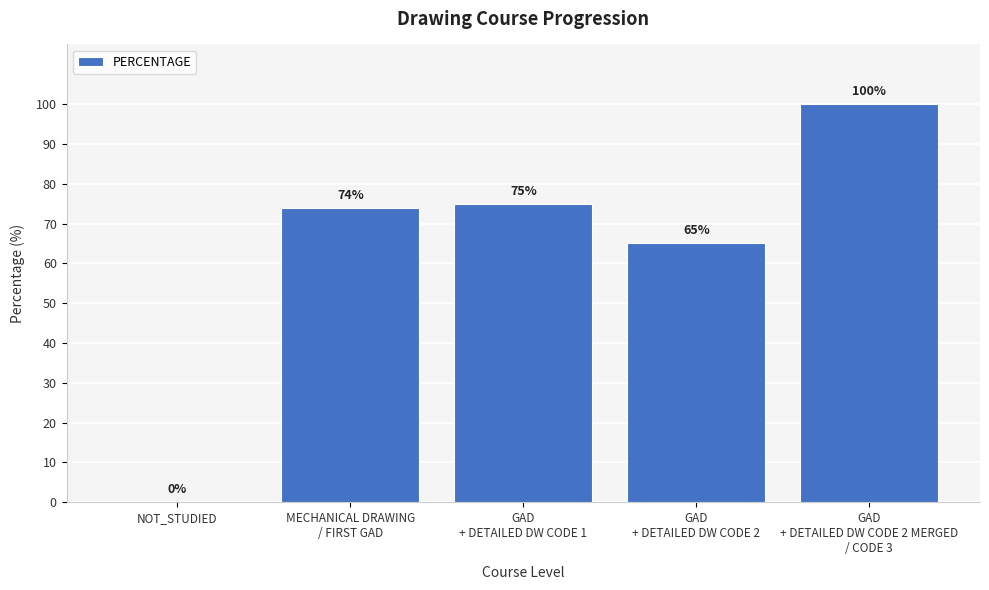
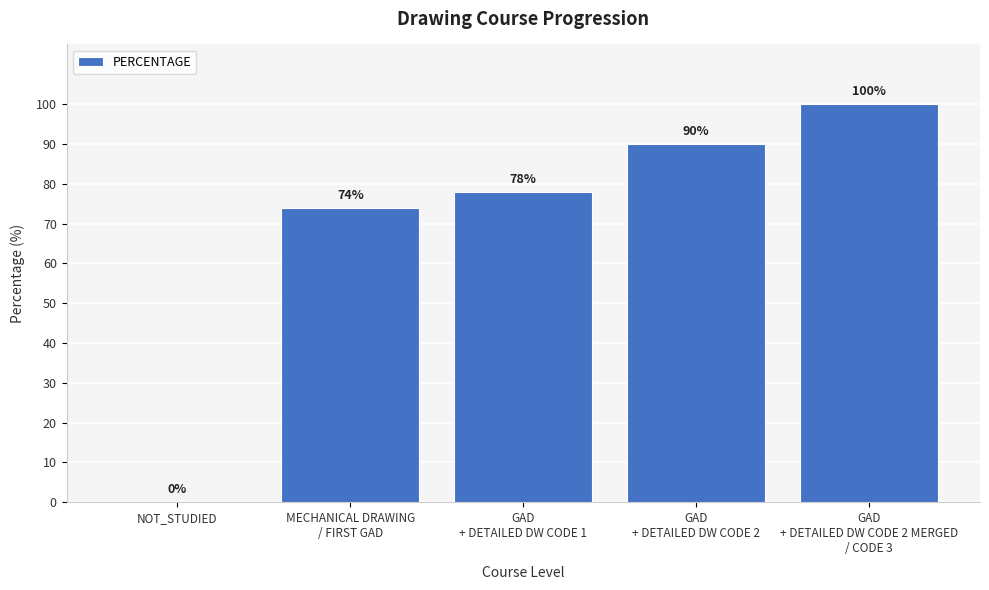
GAD + DETAILED DW CODE 1: 75% -> 78%
GAD + DETAILED DW CODE 2: 65% -> 90%
